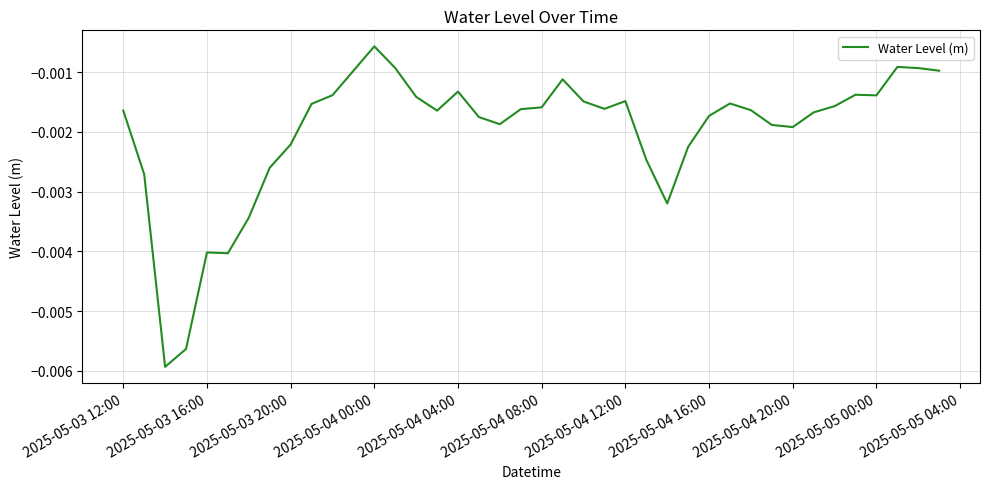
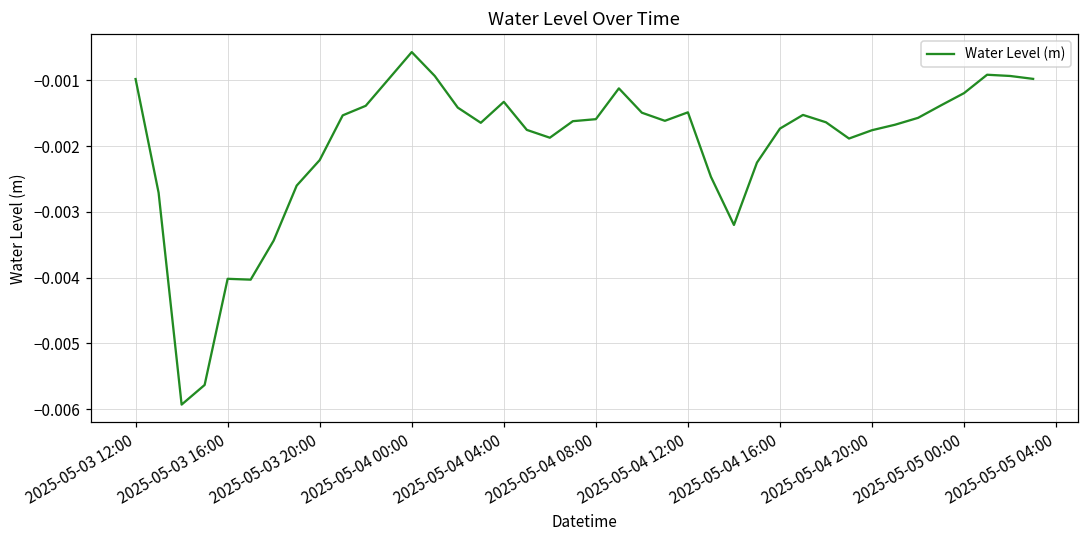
2025-05-03 12:00: -0.0016 -> -0.0010
2025-05-04 20:00: -0.0019 -> -0.0018
2025-05-05 00:00: -0.0014 -> -0.0012
